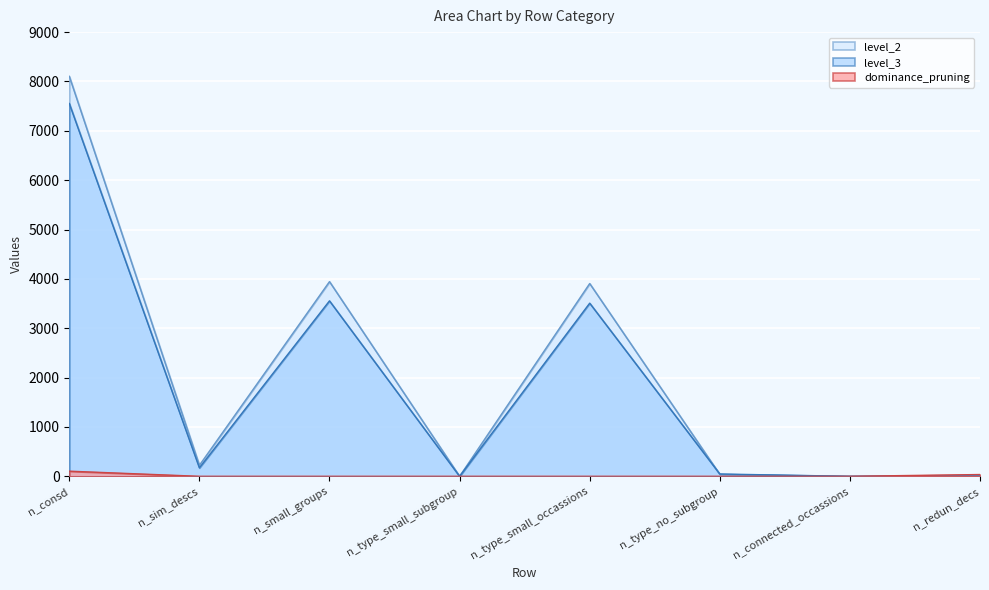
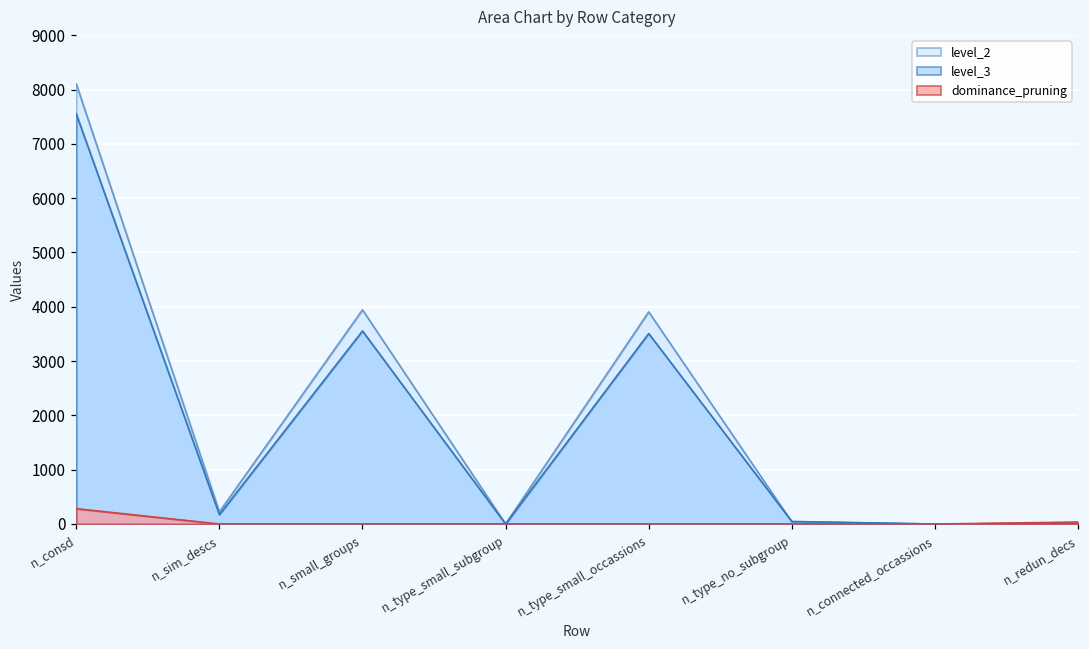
dominance_pruning, n_consd: 100 -> 300
